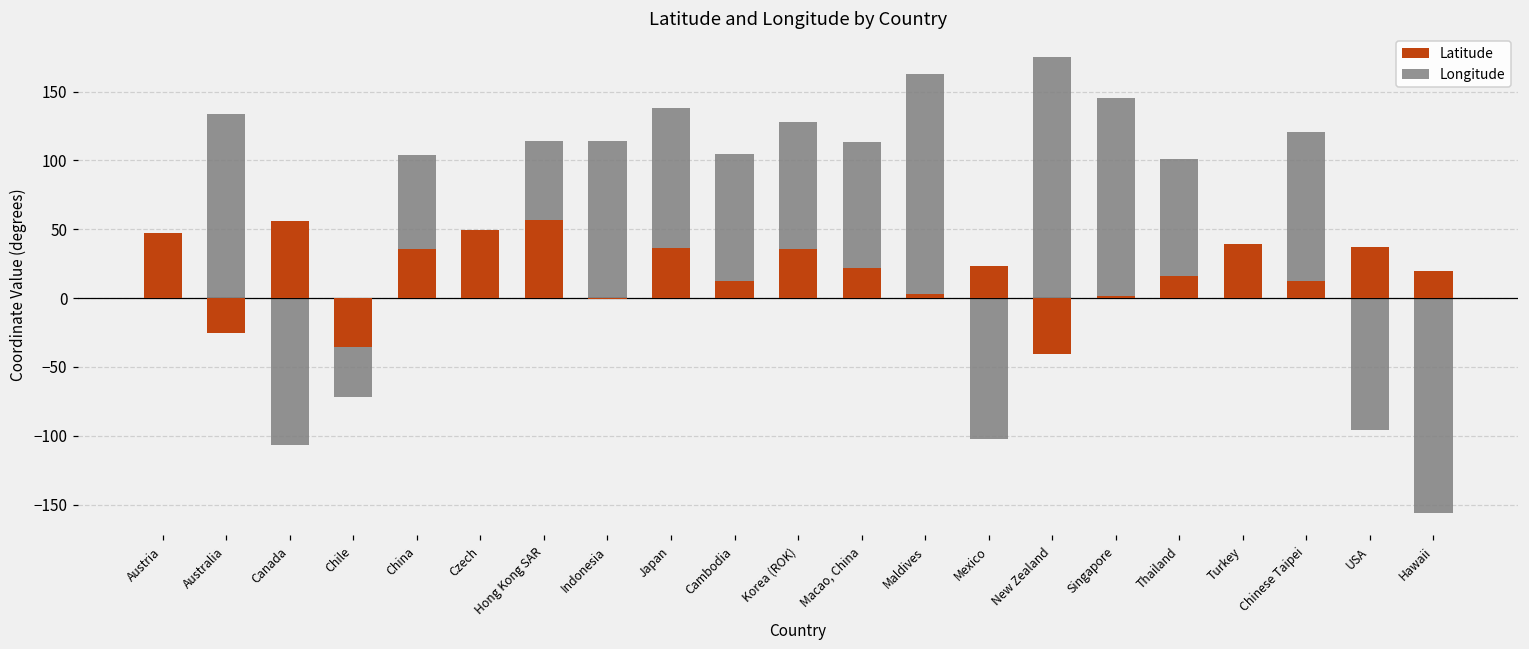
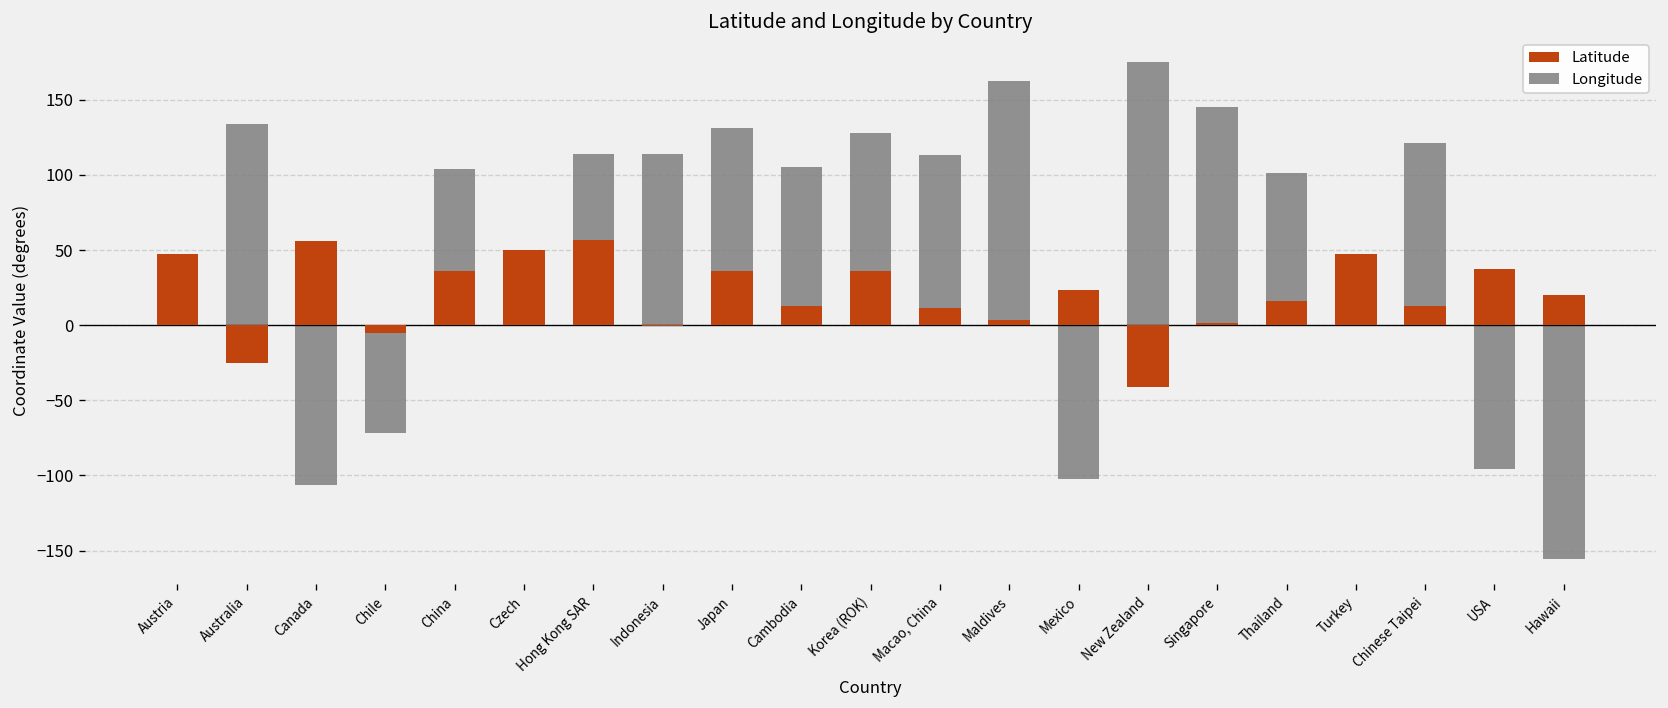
Latitude, Chile: -36 -> -5
Longitude, Japan: 138 -> 131
Latitude, Macao, China: 22 -> 12
Latitude, Turkey: 39 -> 47
